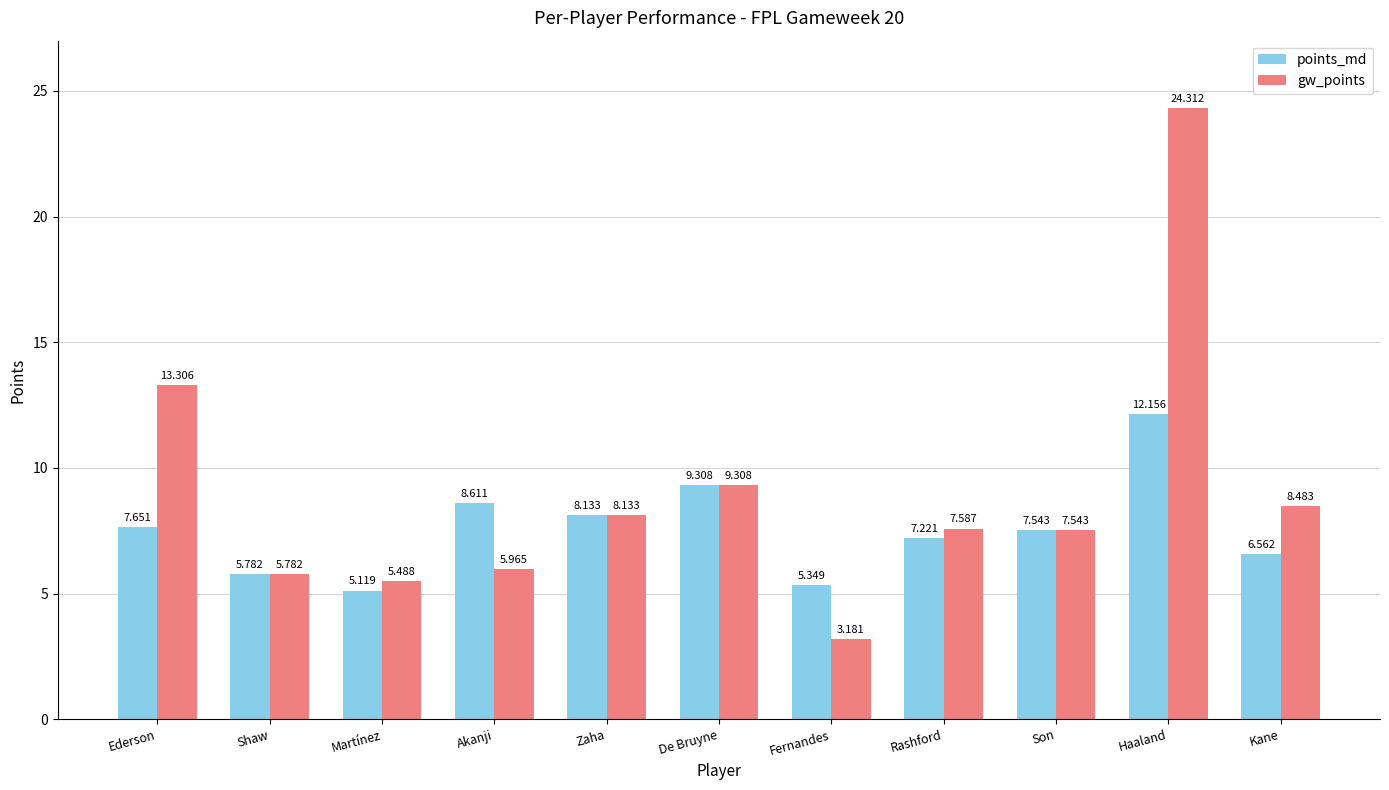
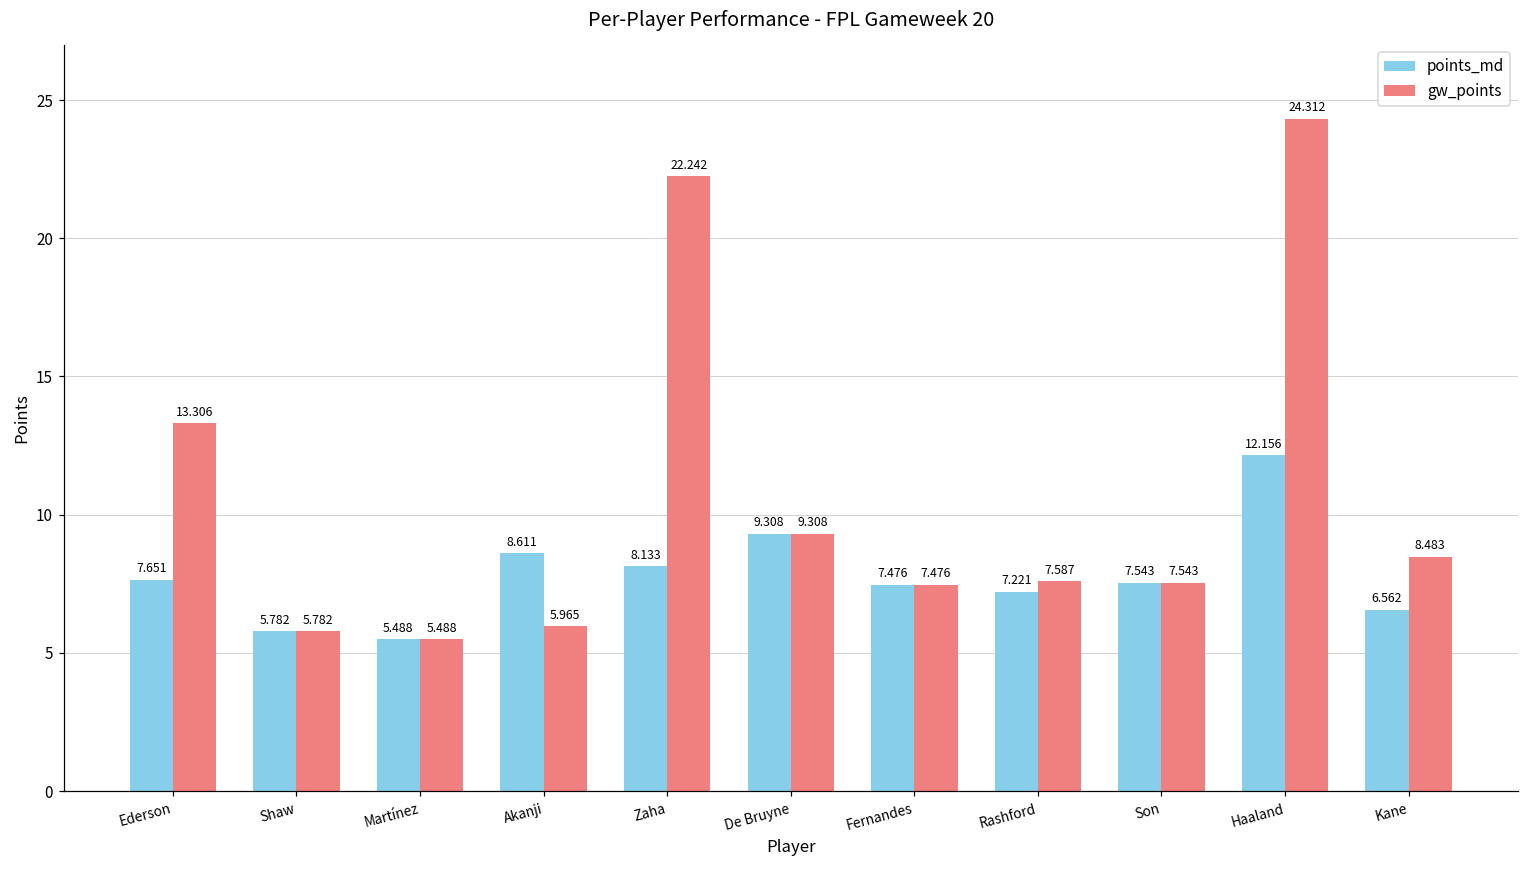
points_md, Martínez: 5.119 -> 5.488
gw_points, Zaha: 8.133 -> 22.242
points_md, Fernandes: 5.349 -> 7.476
gw_points, Fernandes: 3.181 -> 7.476
